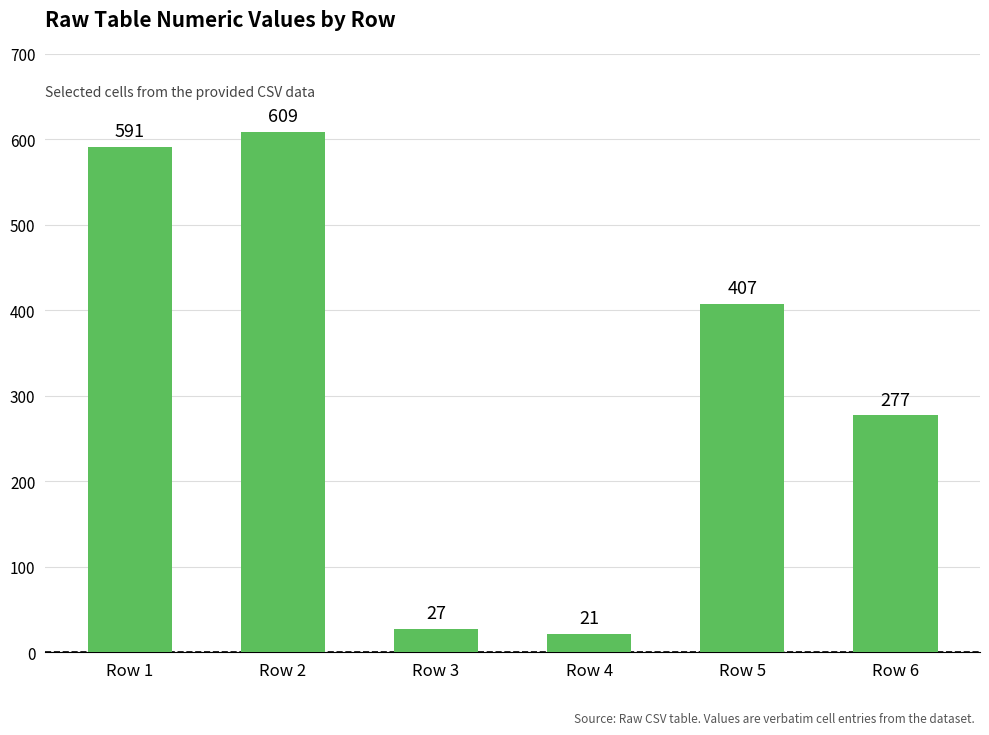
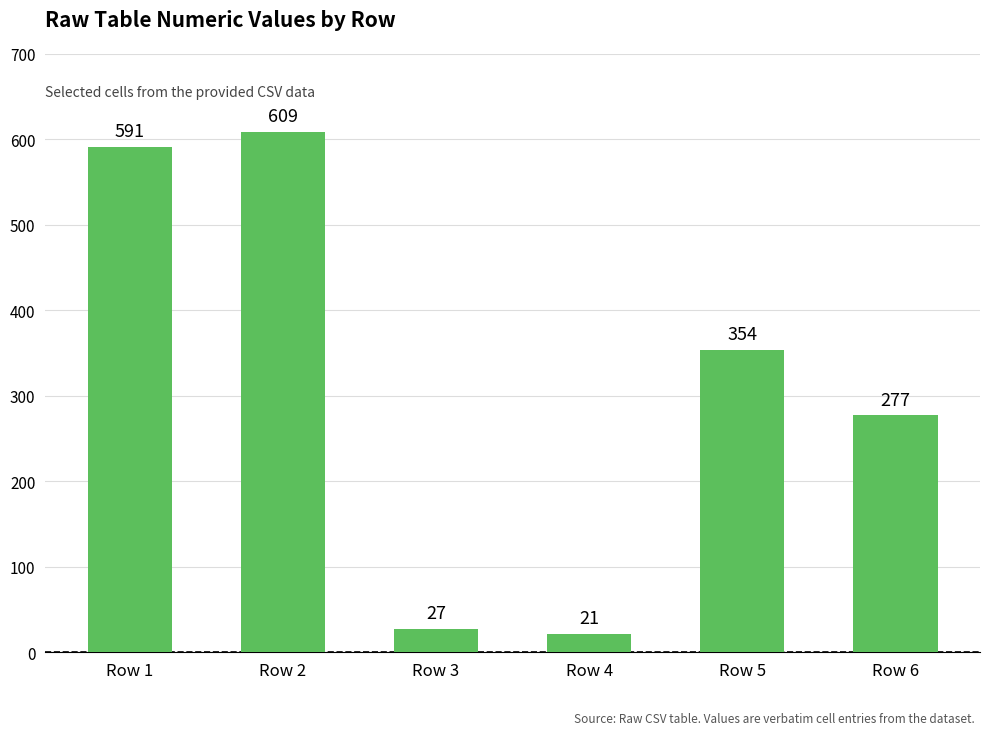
Row 5: 407 -> 354
